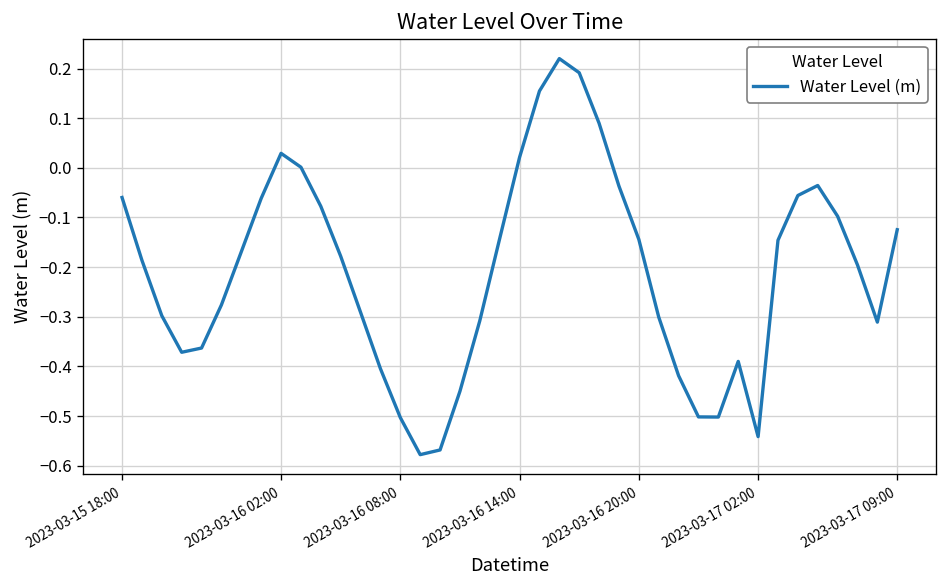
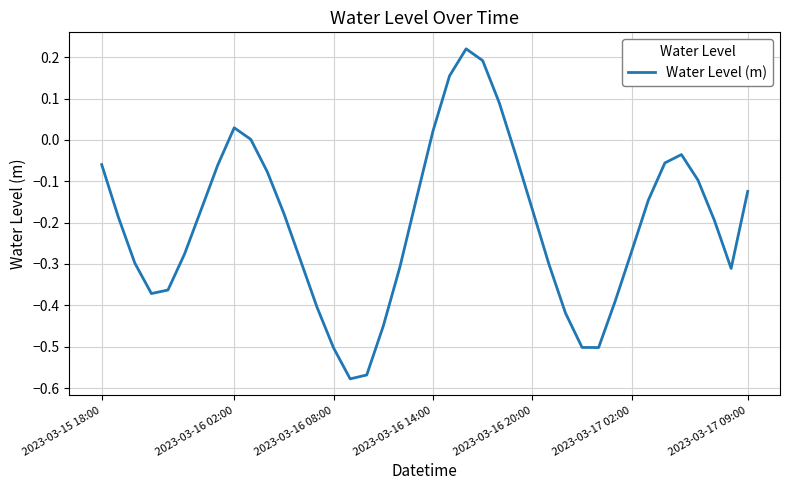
2023-03-16 20:00: -0.14 -> -0.17
2023-03-17 02:00: -0.54 -> -0.27
